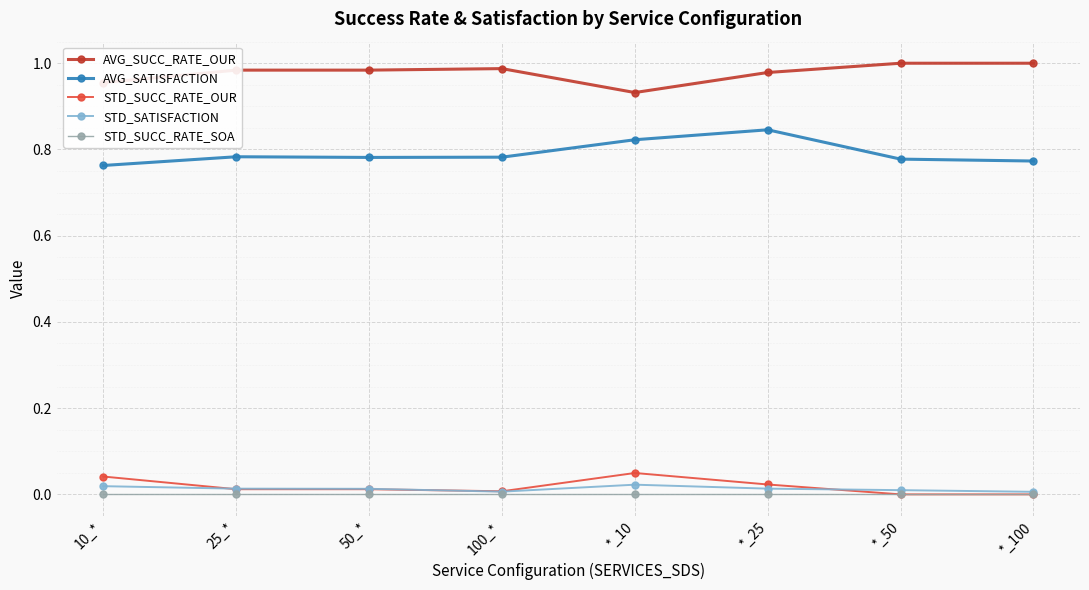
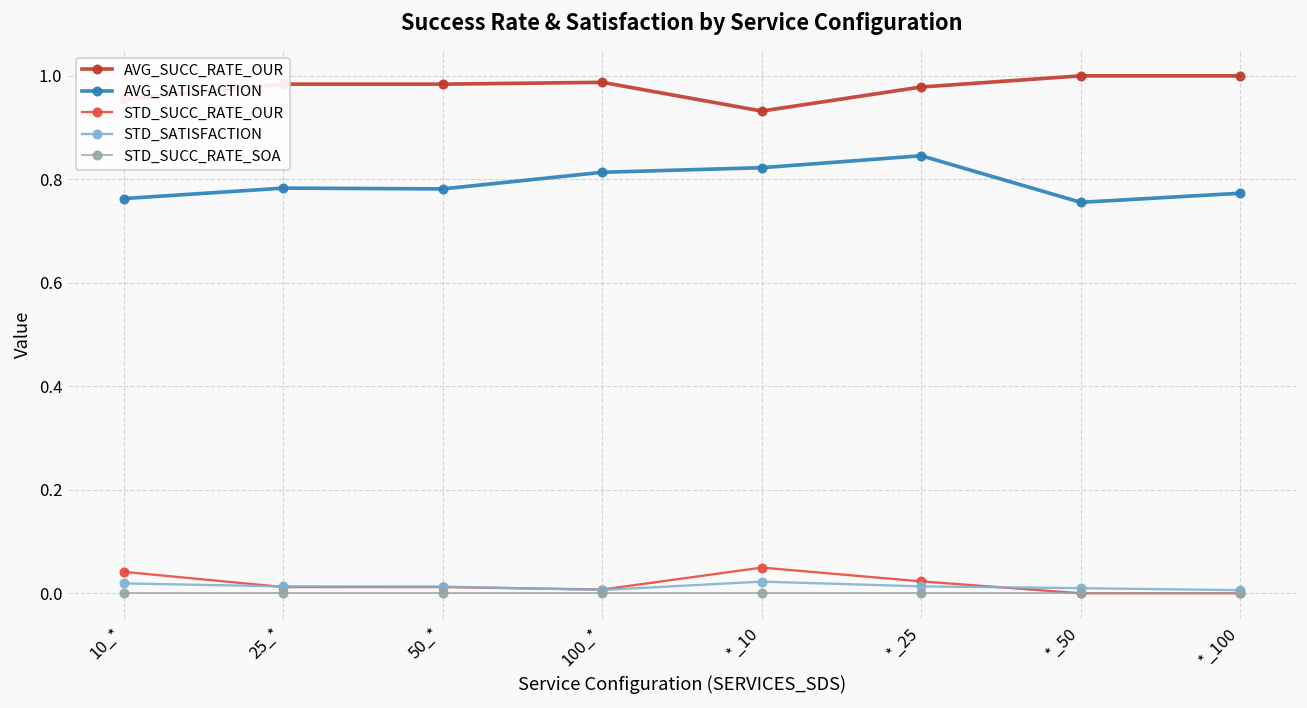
AVG_SATISFACTION, 100_*: 0.78 -> 0.81
AVG_SATISFACTION, *_50: 0.78 -> 0.76
